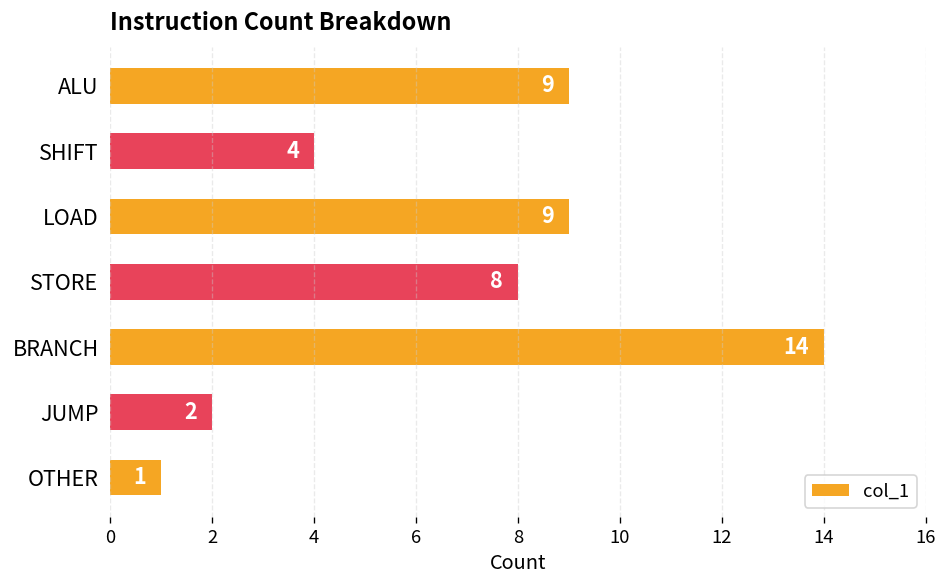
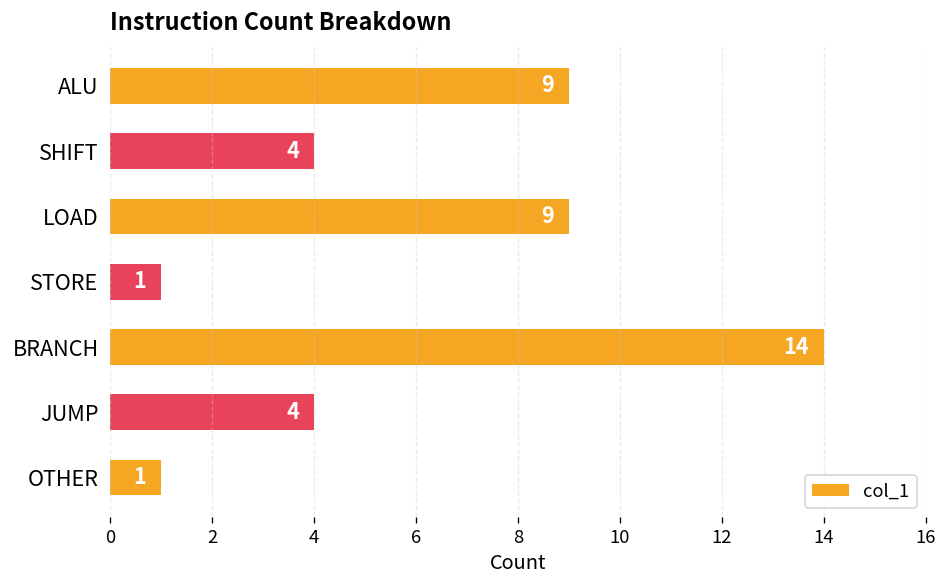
STORE: 8 -> 1
JUMP: 2 -> 4
